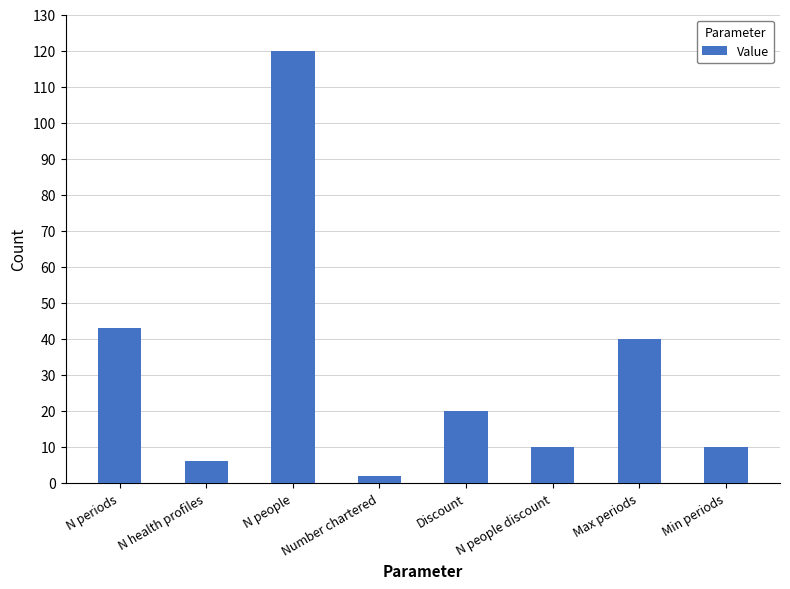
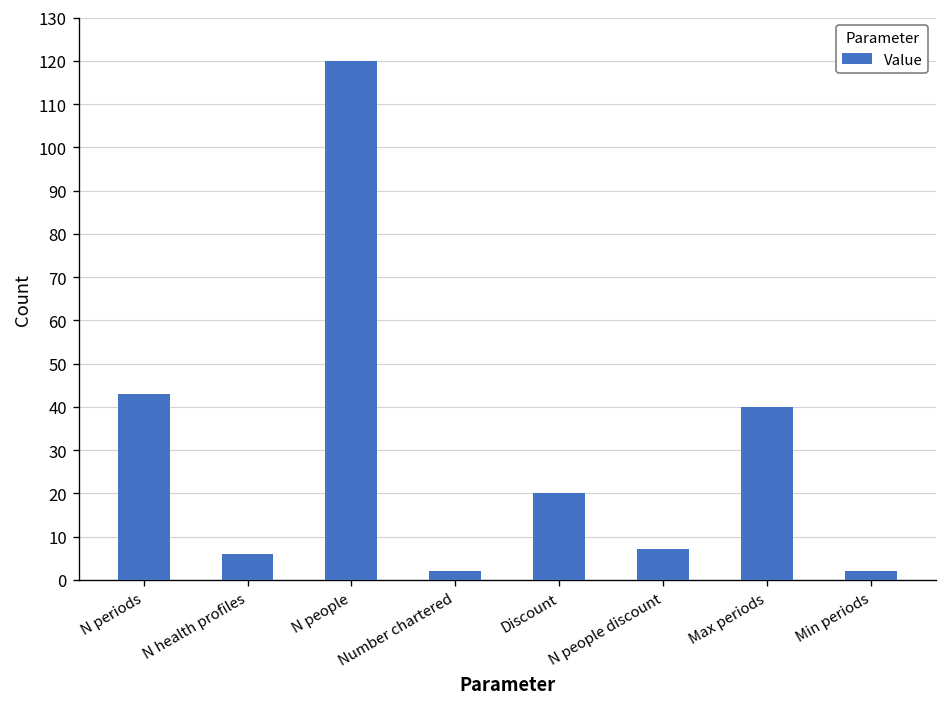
N people discount: 10 -> 7
Min periods: 10 -> 2
